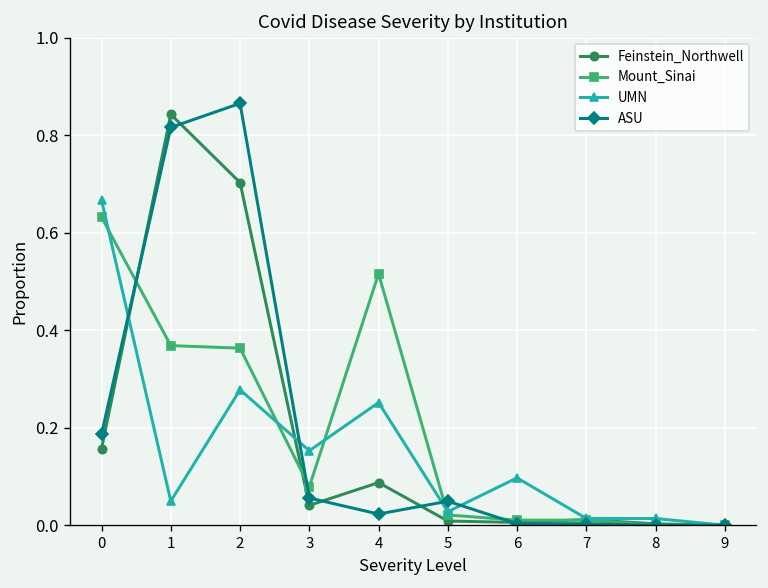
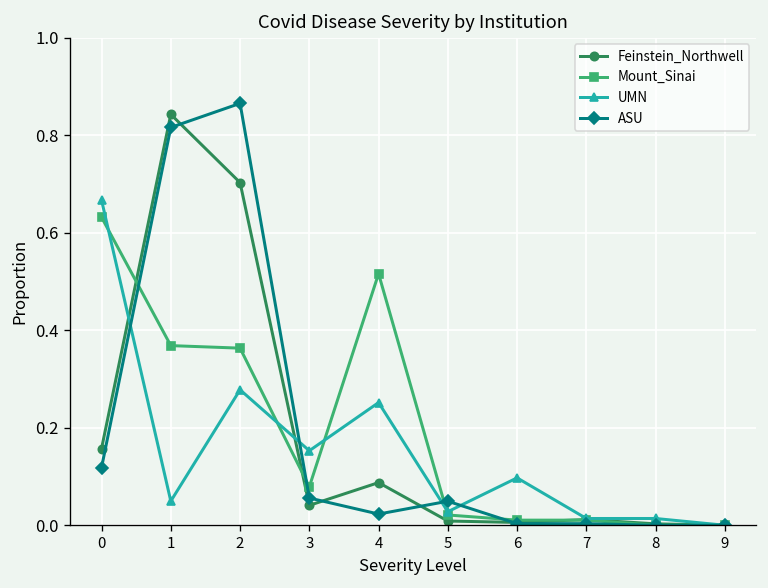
ASU, 0: 0.19 -> 0.12
